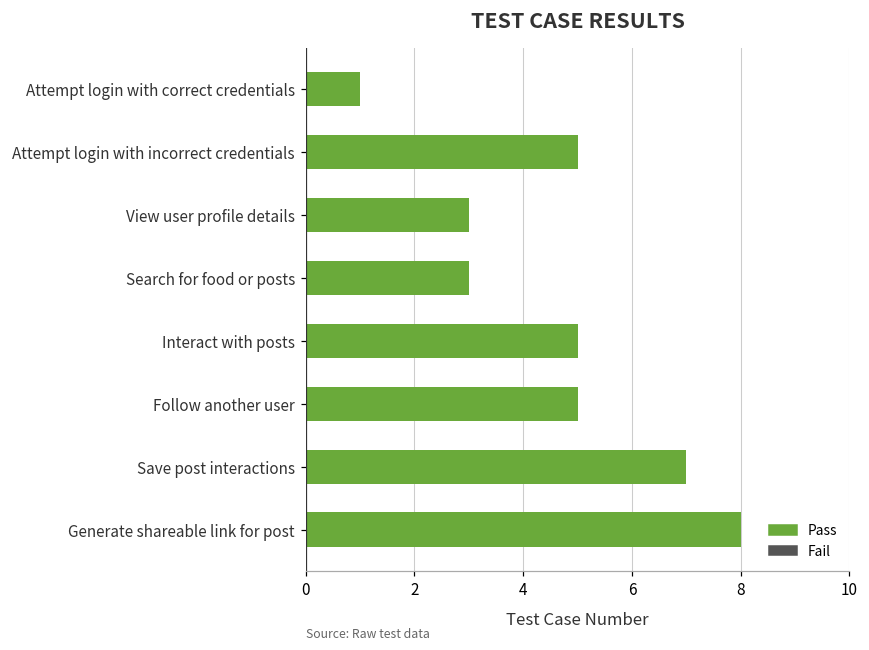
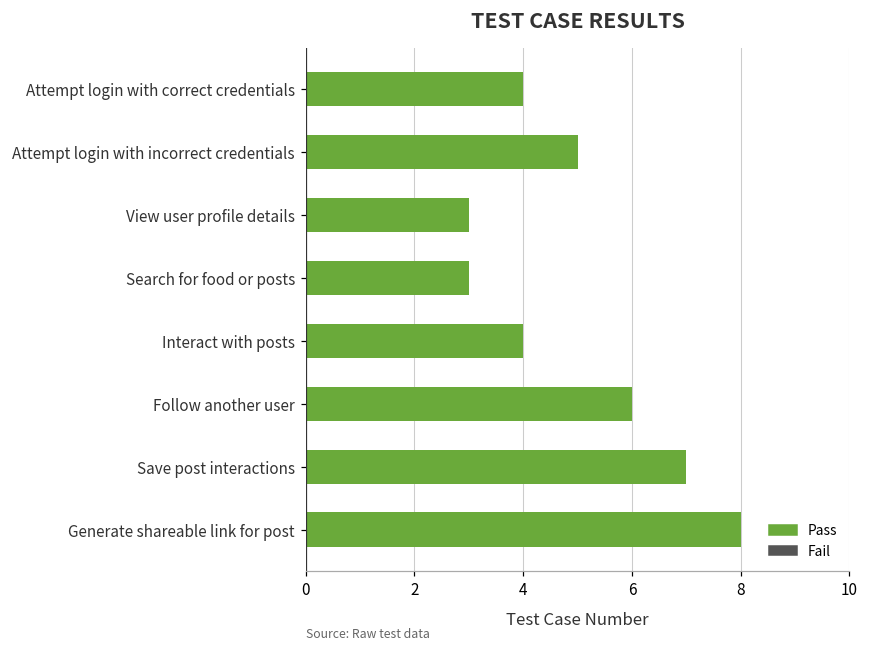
Attempt login with correct credentials: 1 -> 4
Interact with posts: 5 -> 4
Follow another user: 5 -> 6
